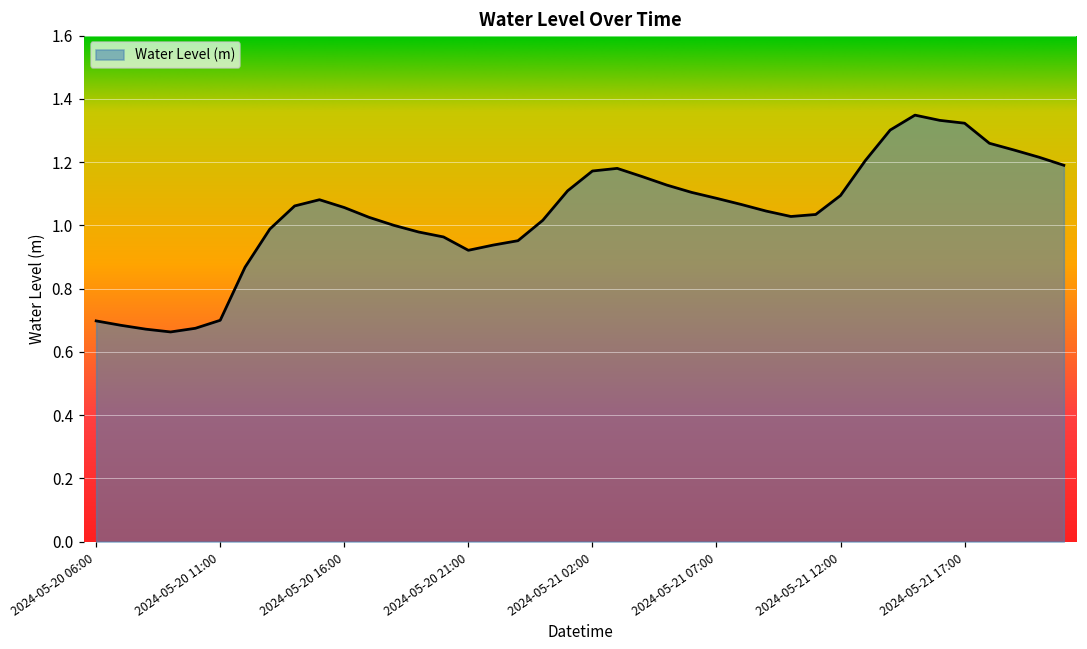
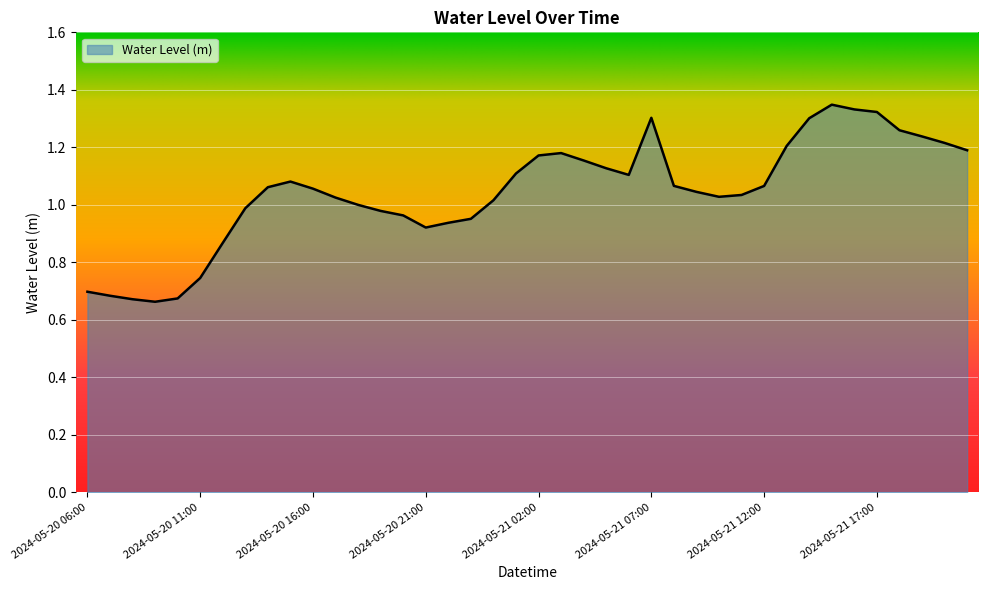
2024-05-20 11:00: 0.70 -> 0.75
2024-05-21 07:00: 1.09 -> 1.30
2024-05-21 12:00: 1.09 -> 1.07
